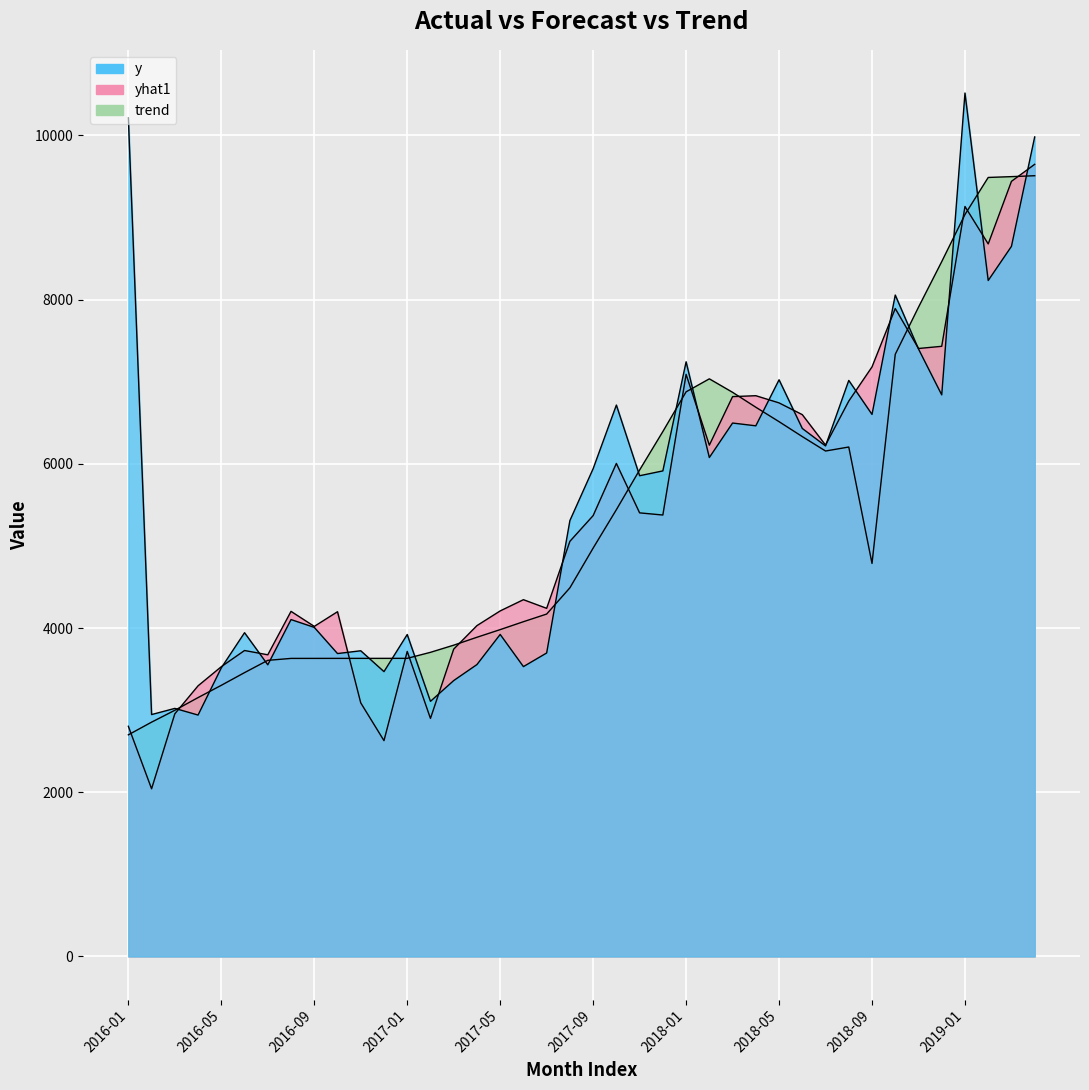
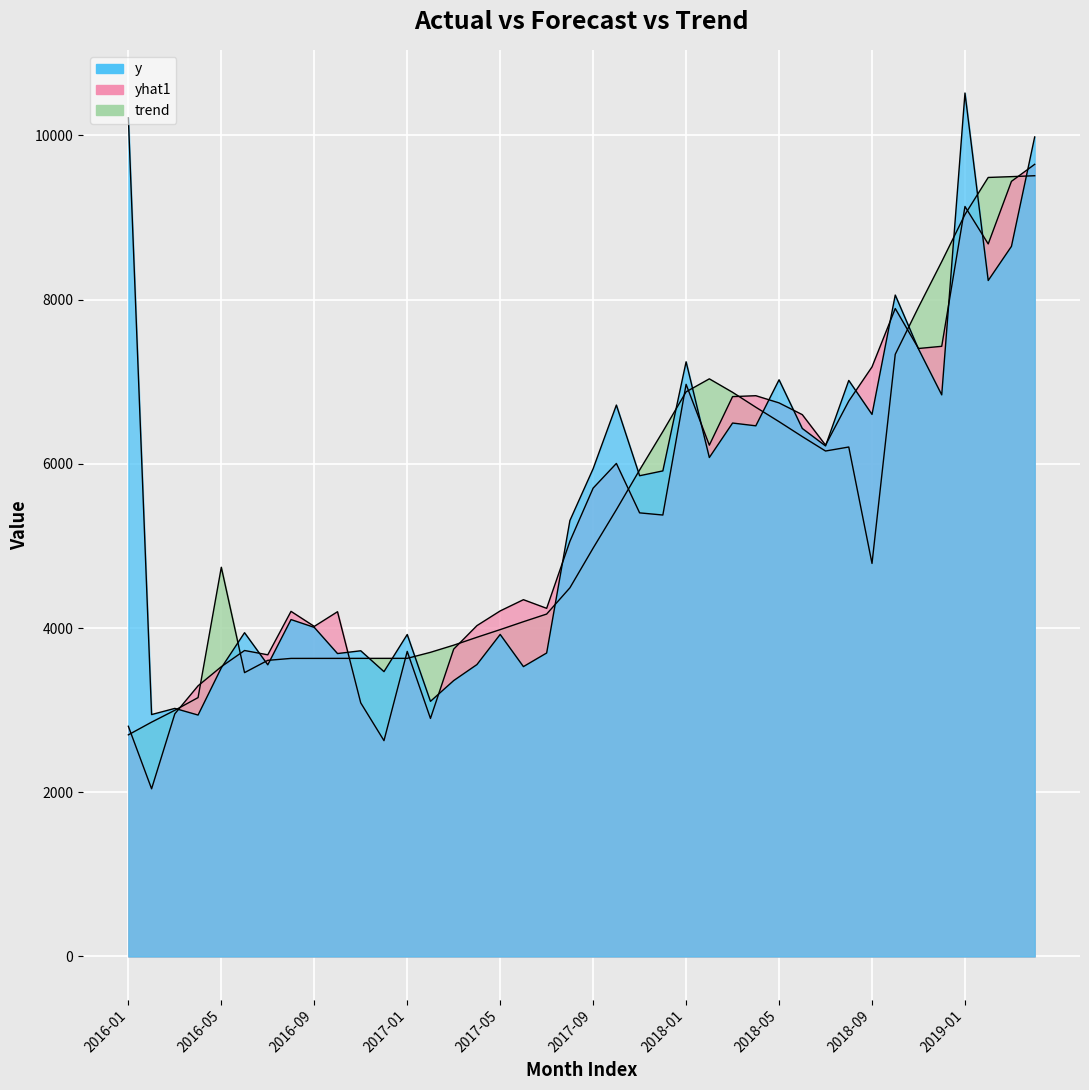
trend, 2016-05: 3300 -> 4700
yhat1, 2017-09: 5400 -> 5700
yhat1, 2018-01: 7100 -> 7000
